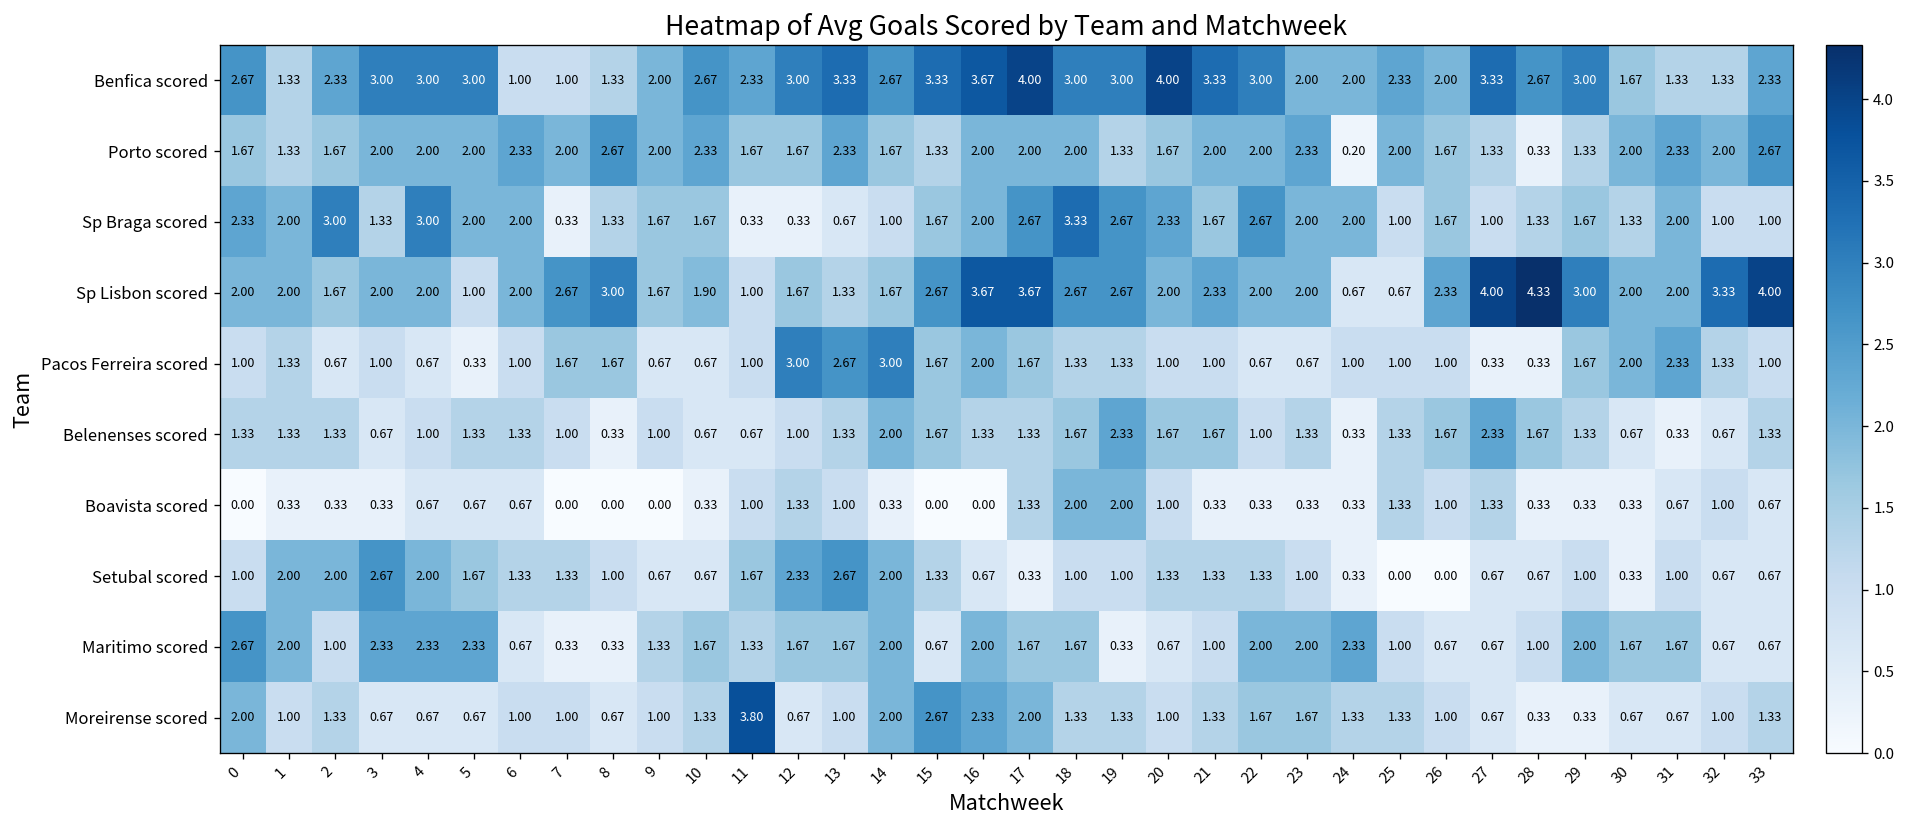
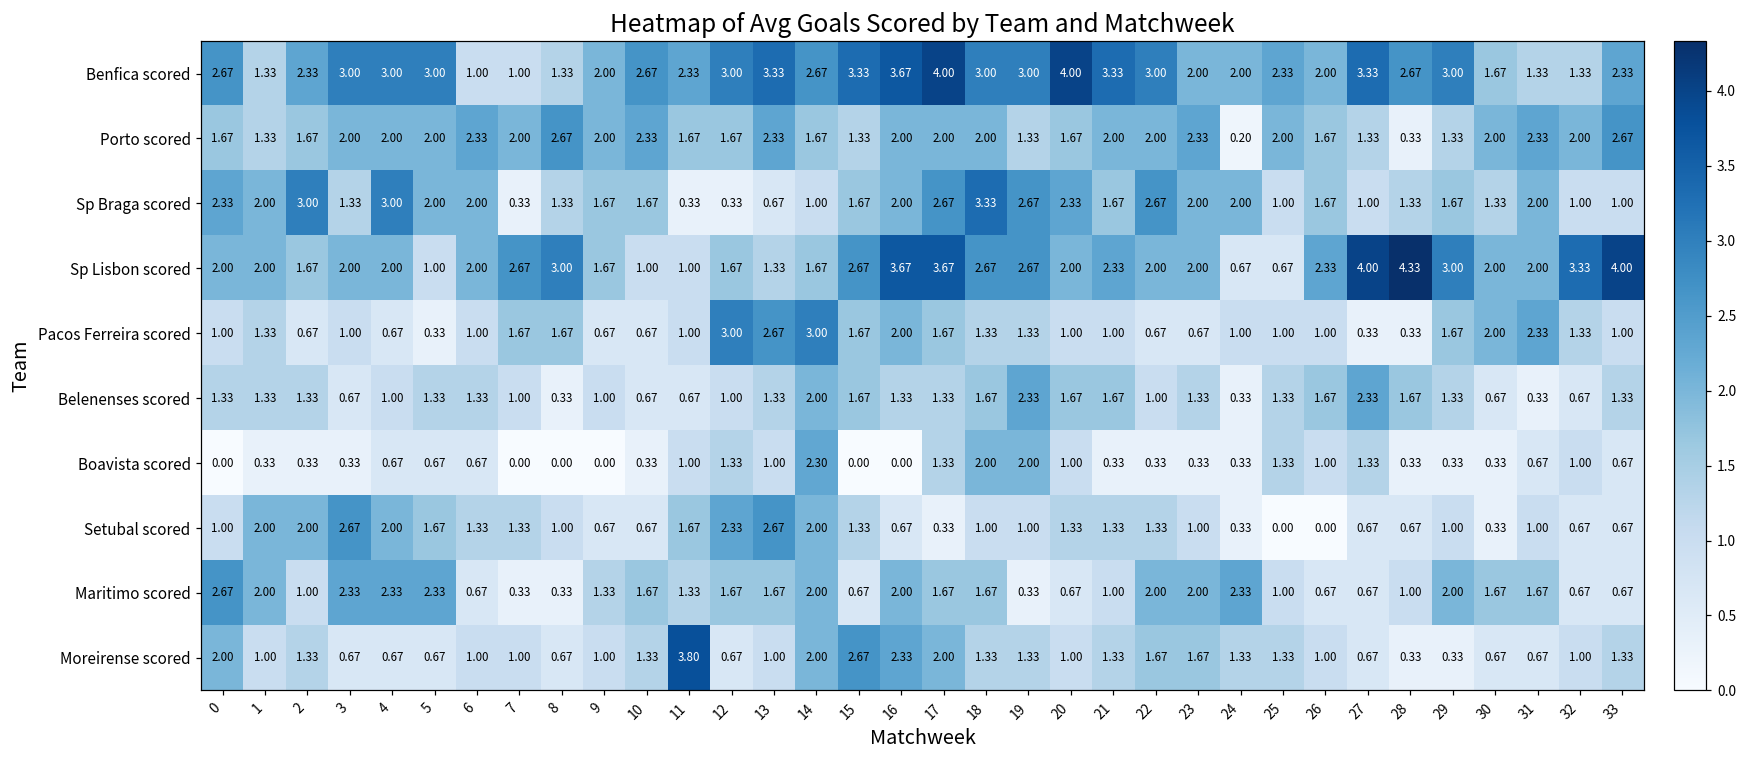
Sp Lisbon scored, 10: 1.90 -> 1.00
Boavista scored, 14: 0.33 -> 2.30
